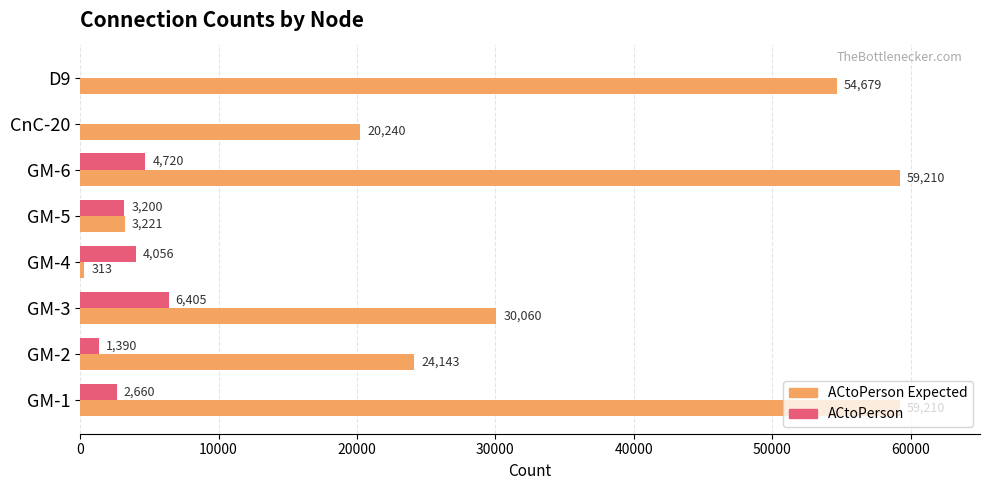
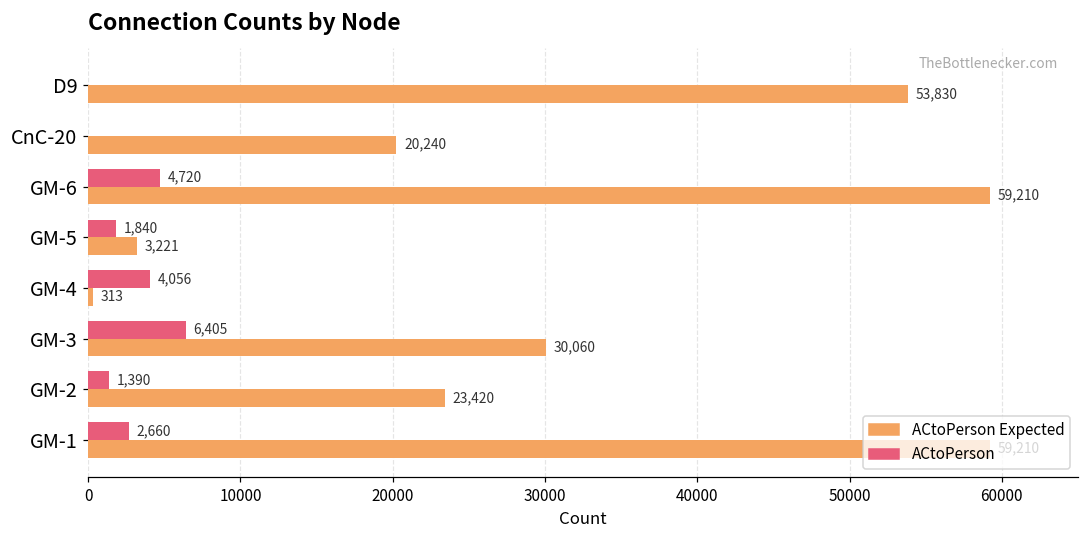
ACtoPerson Expected, D9: 54,679 -> 53,830
ACtoPerson, GM-5: 3,200 -> 1,840
ACtoPerson Expected, GM-2: 24,143 -> 23,420
